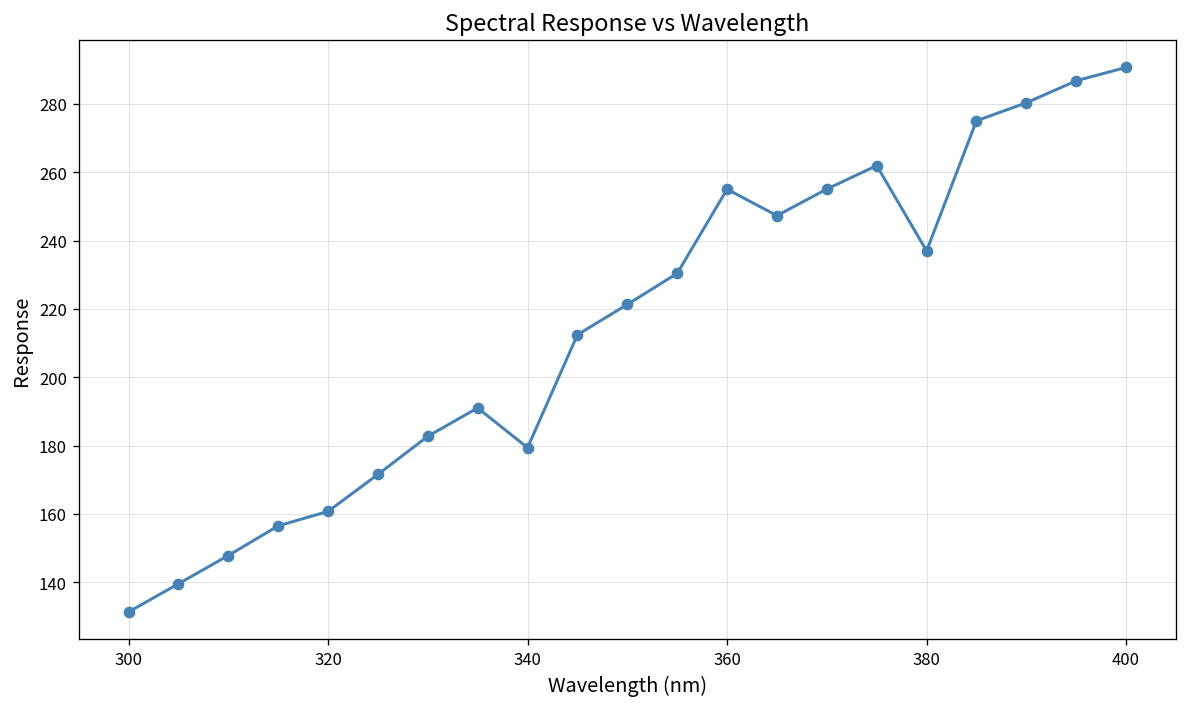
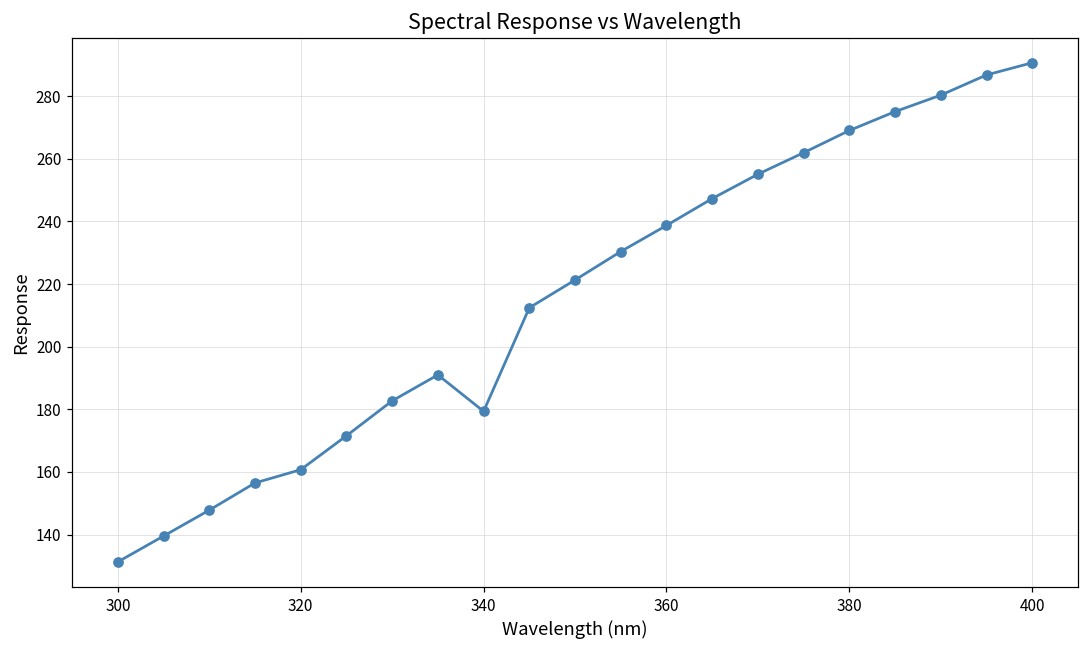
360: 255 -> 239
380: 237 -> 269
